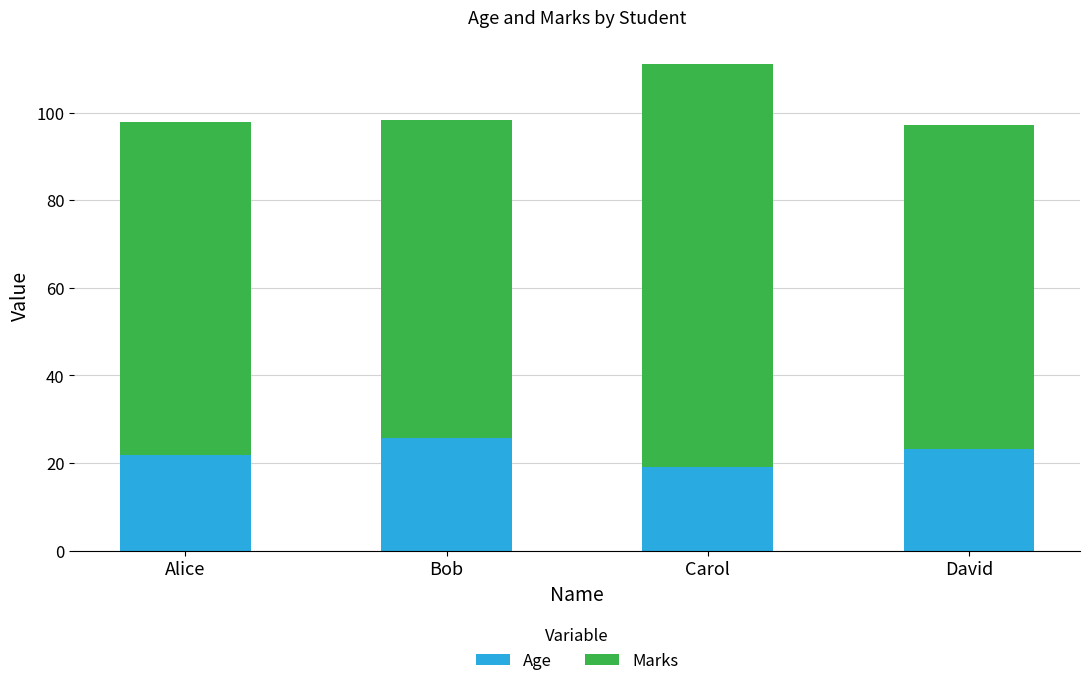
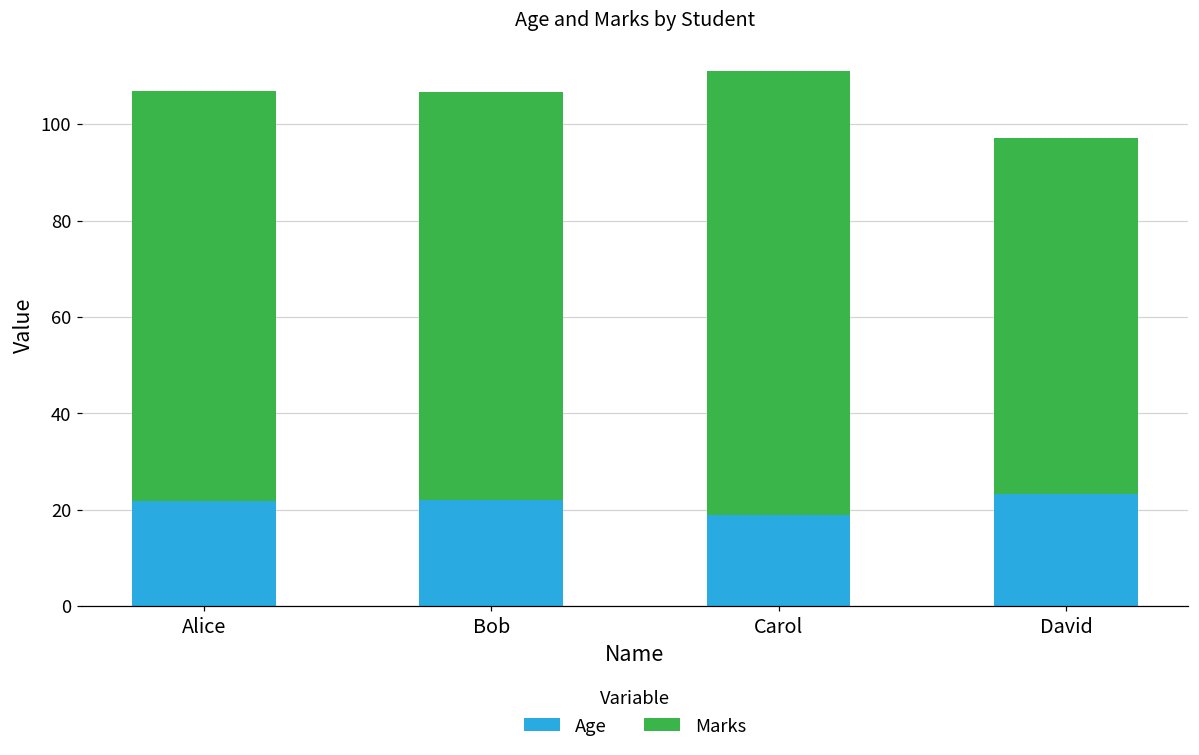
Marks, Alice: 76 -> 85
Age, Bob: 26 -> 22
Marks, Bob: 73 -> 85
